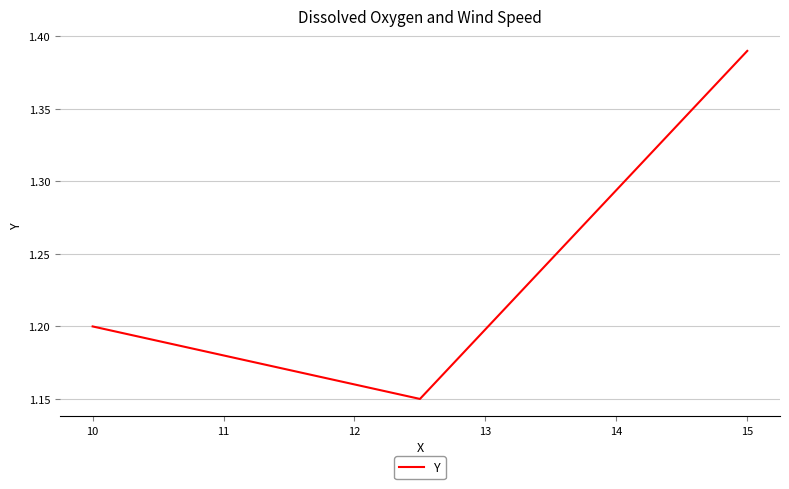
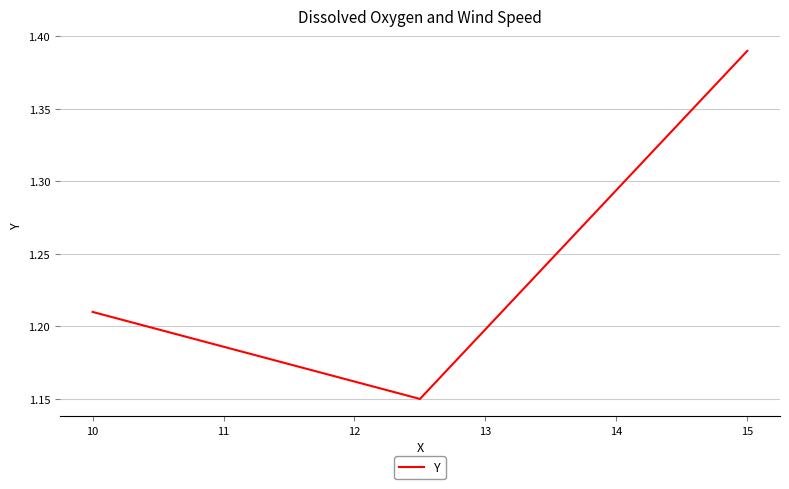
10: 1.20 -> 1.21
